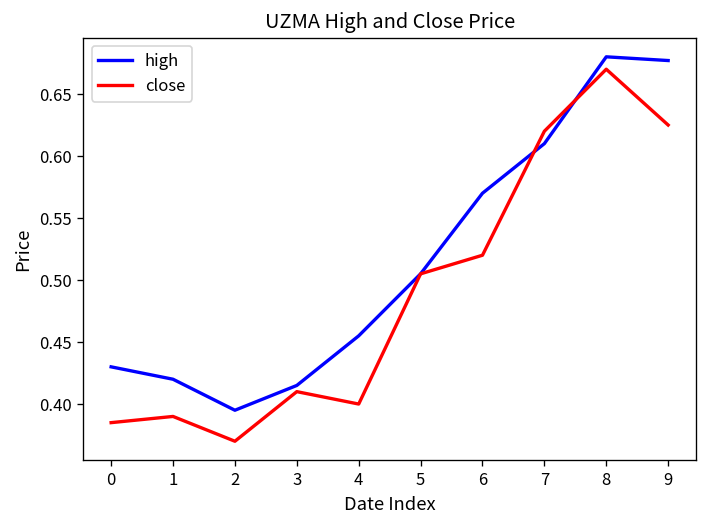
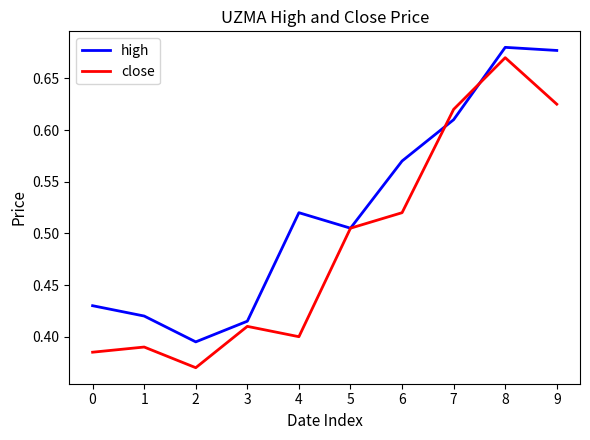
high, 4: 0.455 -> 0.520
